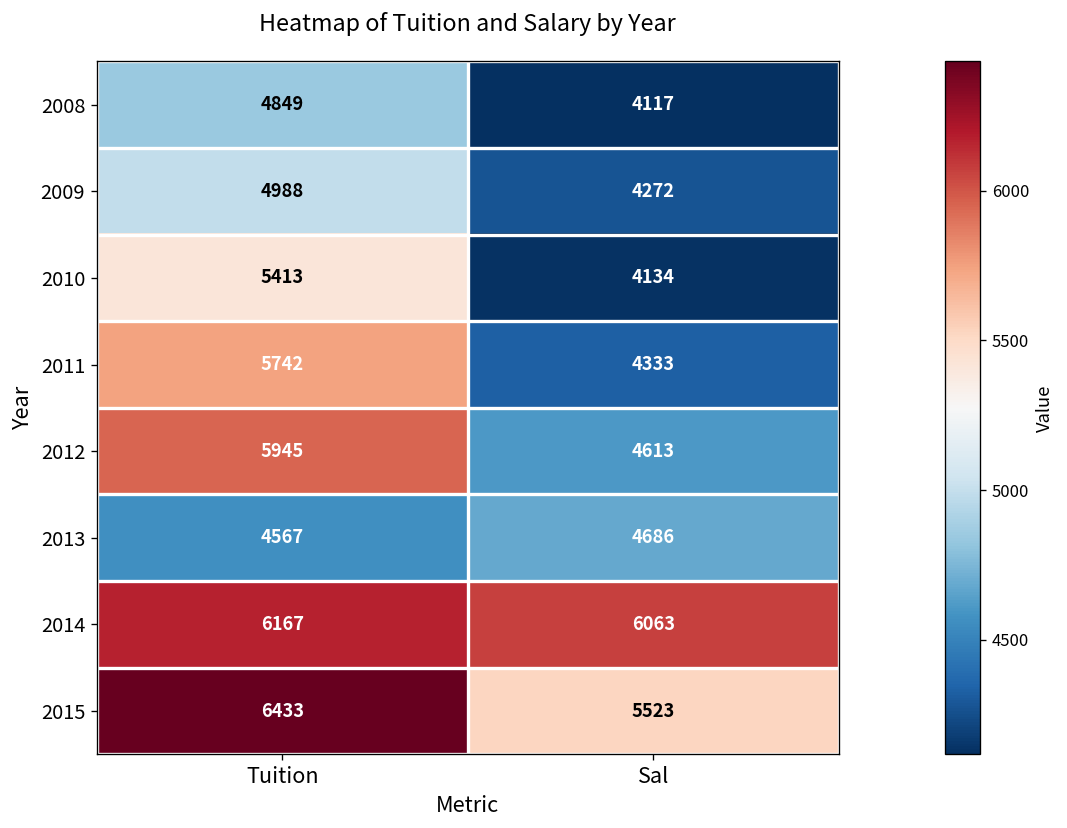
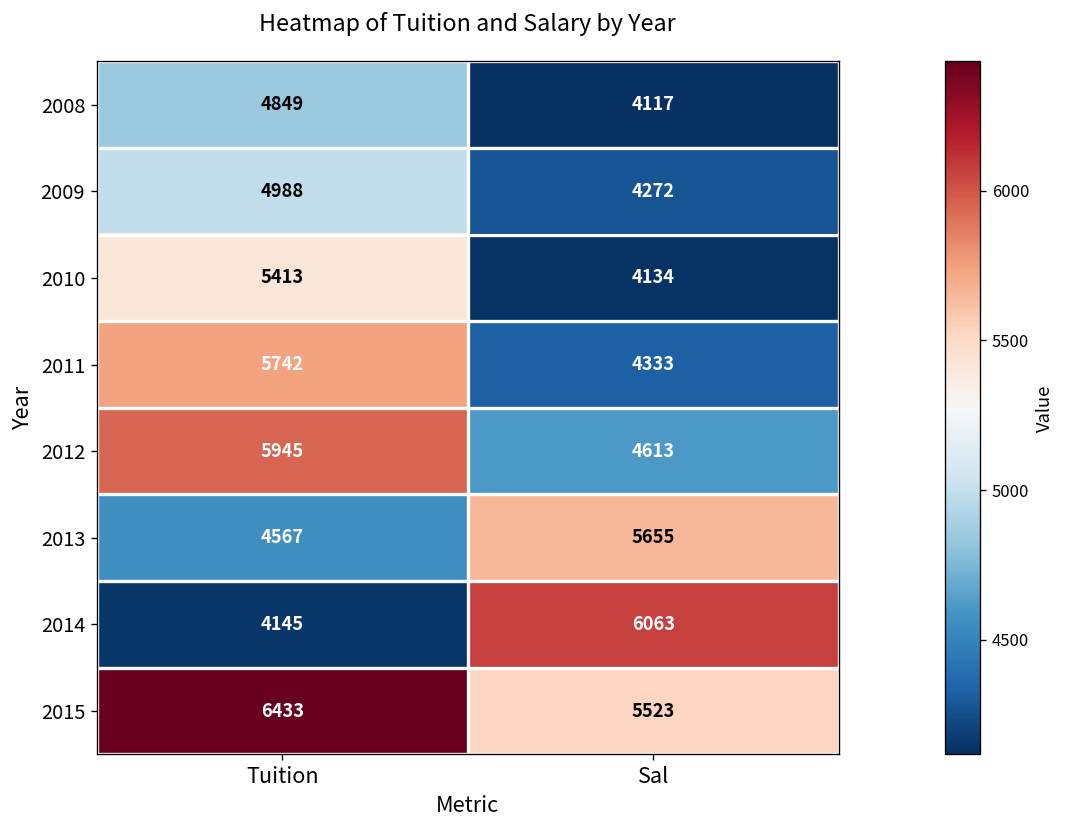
2013, Sal: 4686 -> 5655
2014, Tuition: 6167 -> 4145
